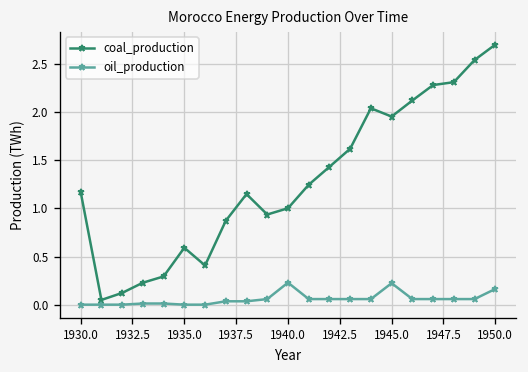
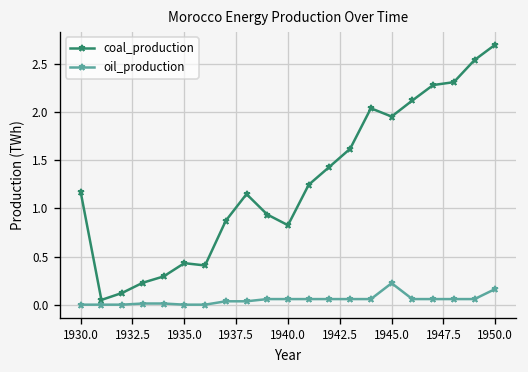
coal_production, 1935.0: 0.6 -> 0.4
coal_production, 1940.0: 1.0 -> 0.8
oil_production, 1940.0: 0.2 -> 0.1
